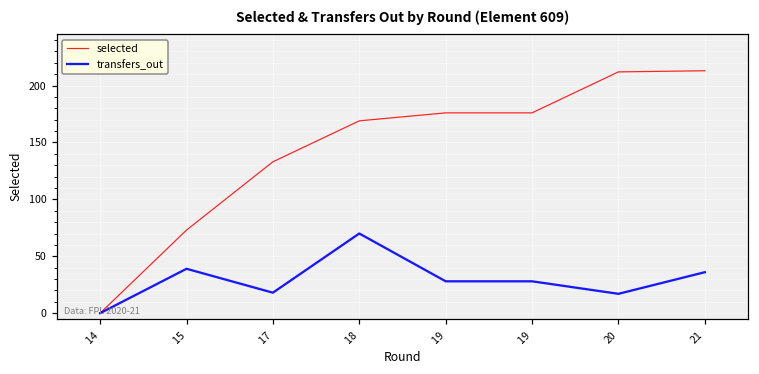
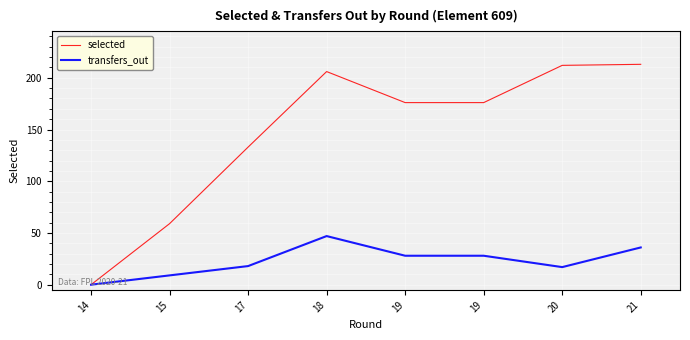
selected, 15: 73 -> 59
transfers_out, 15: 39 -> 9
selected, 18: 169 -> 206
transfers_out, 18: 70 -> 47
